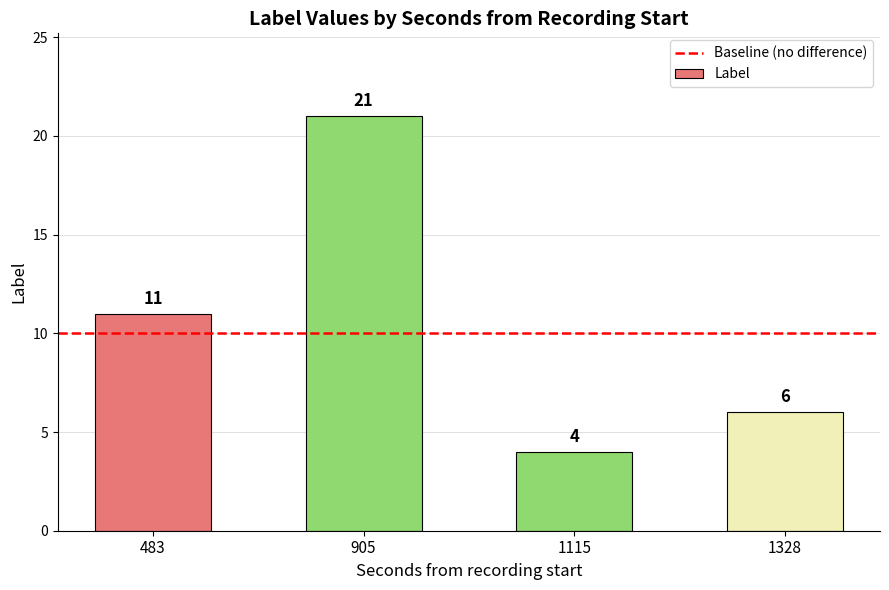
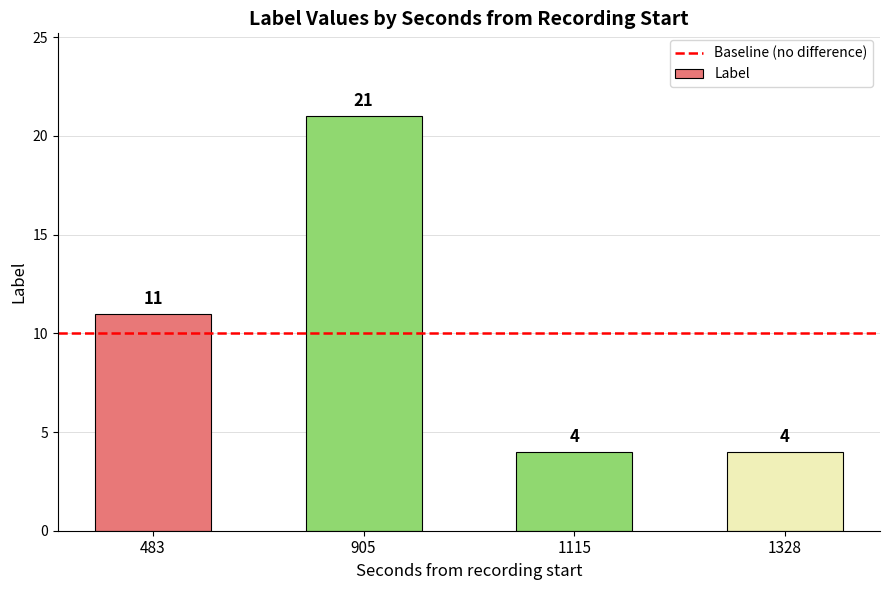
1328: 6 -> 4
